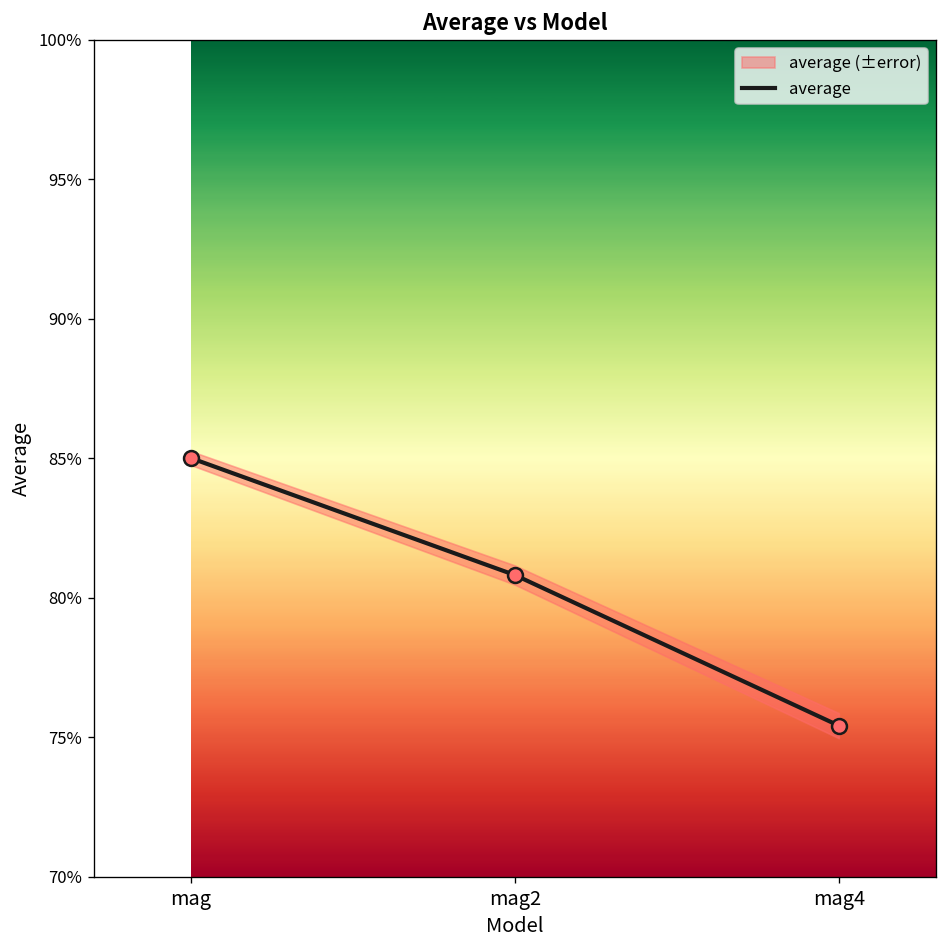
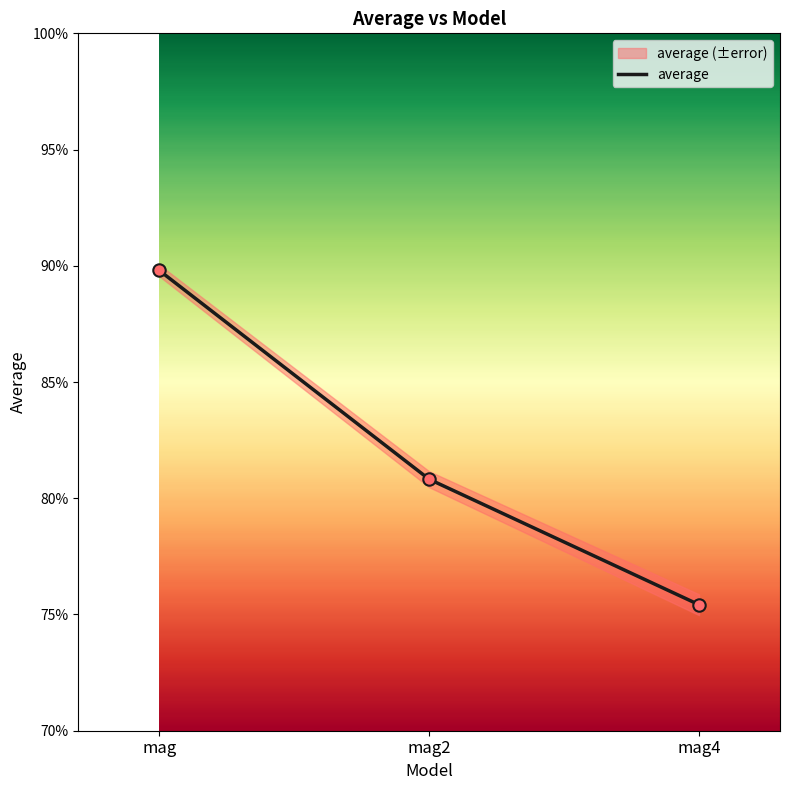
average, mag: 85.0% -> 89.8%
